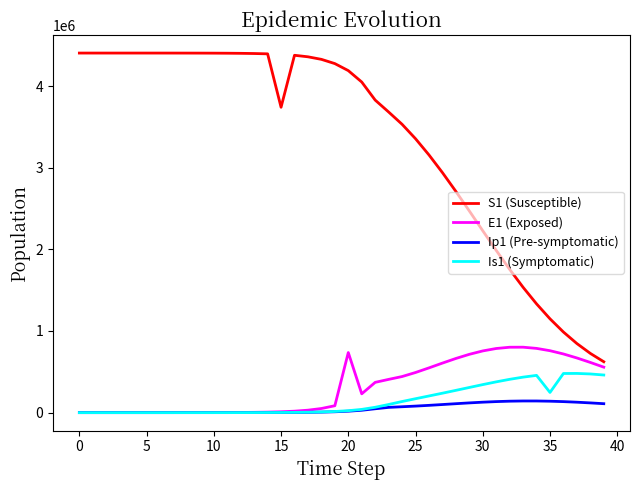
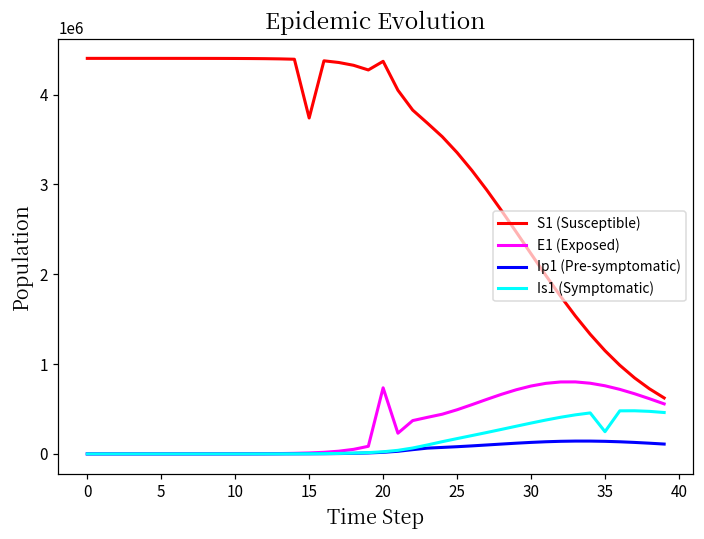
S1 (Susceptible), 20: 4200000 -> 4400000
